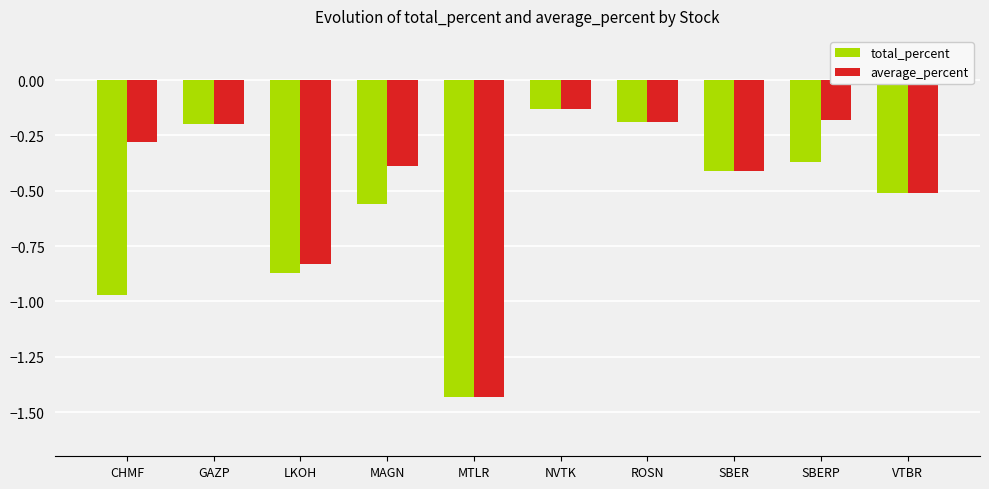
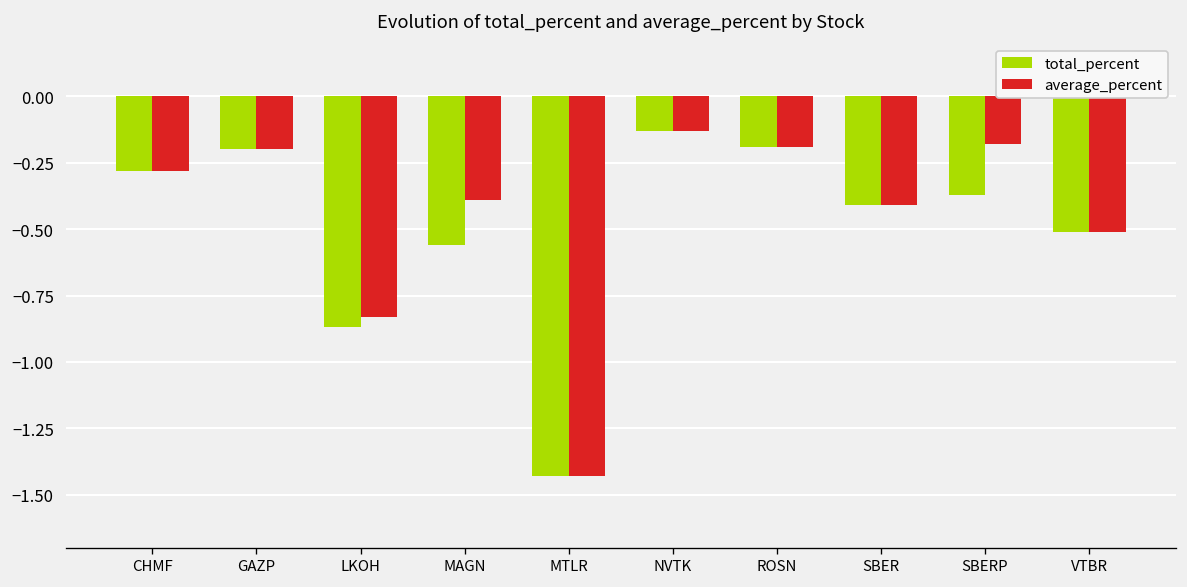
total_percent, CHMF: -0.97 -> -0.28
